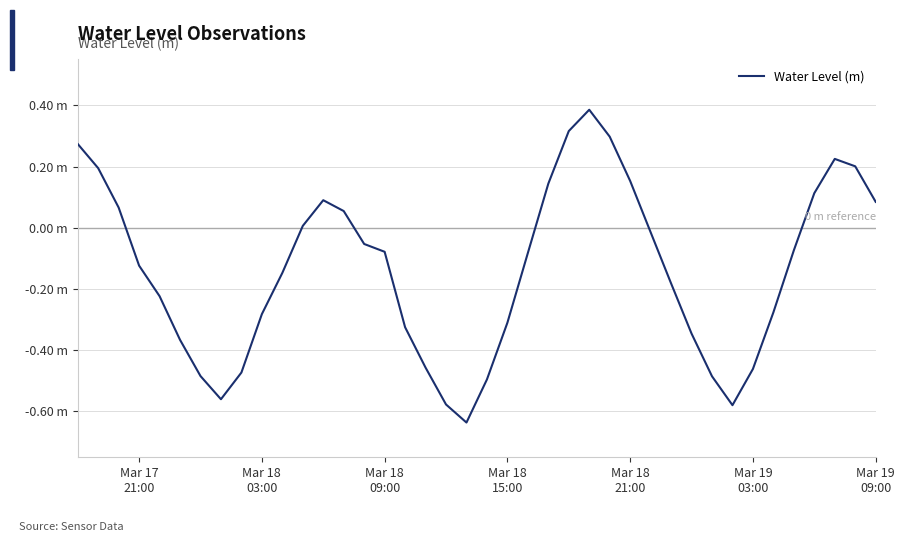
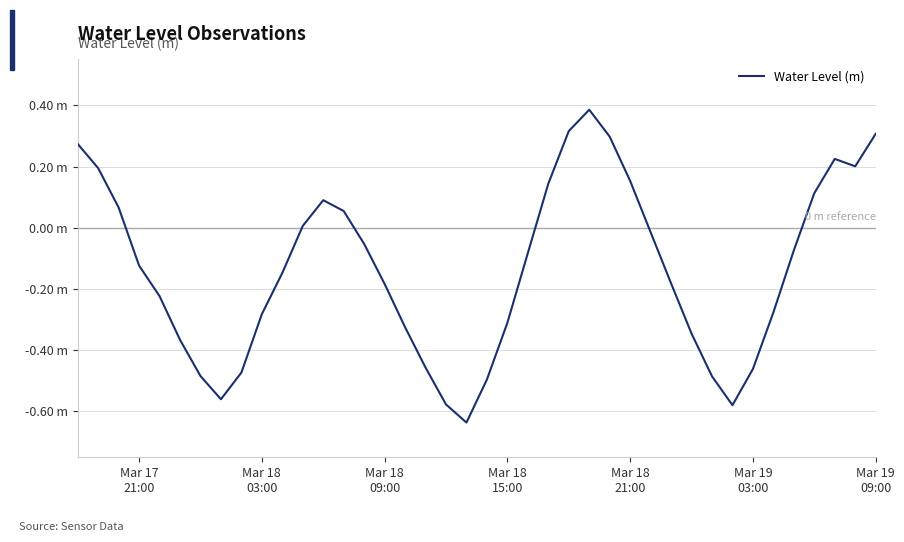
Mar 18 09:00: -0.08 m -> -0.18 m
Mar 19 09:00: 0.08 m -> 0.31 m
